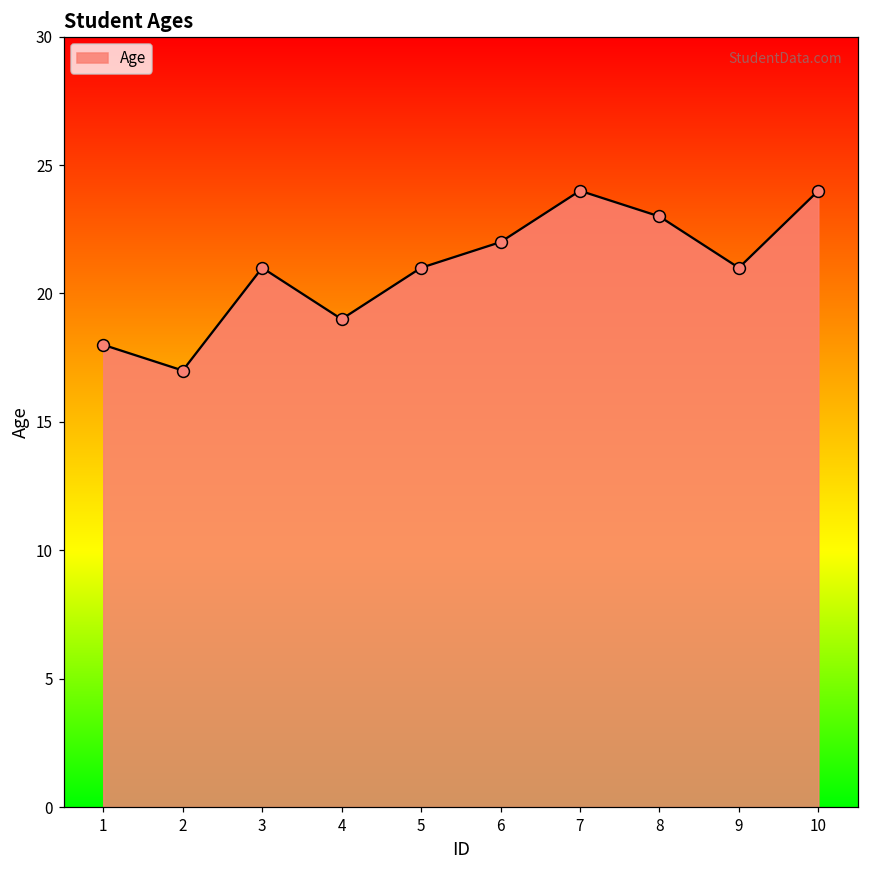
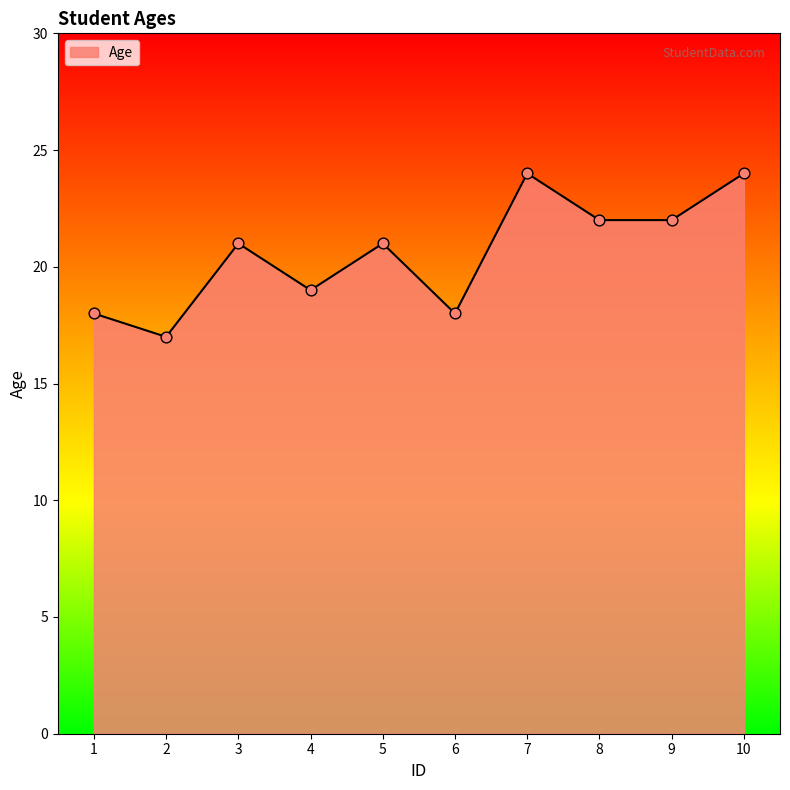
6: 22 -> 18
8: 23 -> 22
9: 21 -> 22
